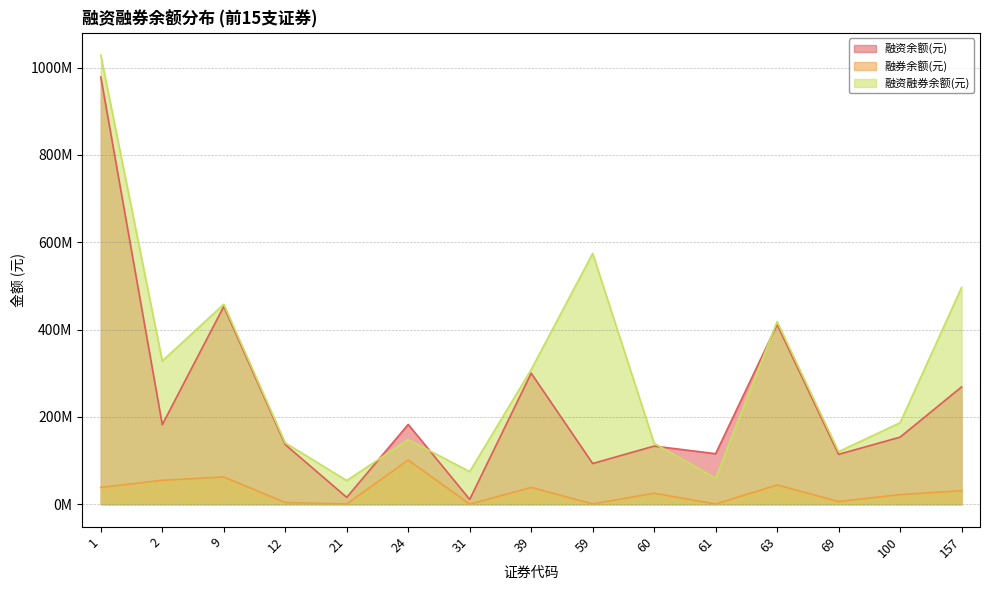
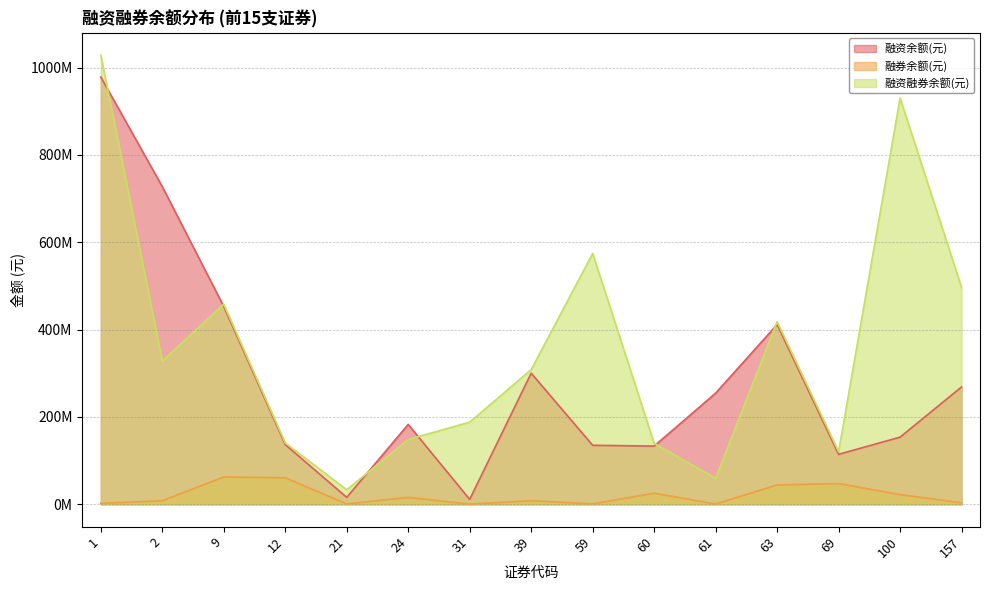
融券余额(元), 1: 40000000 -> 0
融资余额(元), 2: 180000000 -> 730000000
融券余额(元), 2: 50000000 -> 10000000
融券余额(元), 12: 0 -> 60000000
融资融券余额(元), 21: 50000000 -> 30000000
融券余额(元), 24: 100000000 -> 20000000
融资融券余额(元), 31: 70000000 -> 190000000
融券余额(元), 39: 40000000 -> 10000000
融资余额(元), 59: 90000000 -> 130000000
融资余额(元), 61: 120000000 -> 250000000
融券余额(元), 69: 10000000 -> 50000000
融资融券余额(元), 100: 190000000 -> 930000000
融券余额(元), 157: 30000000 -> 0
